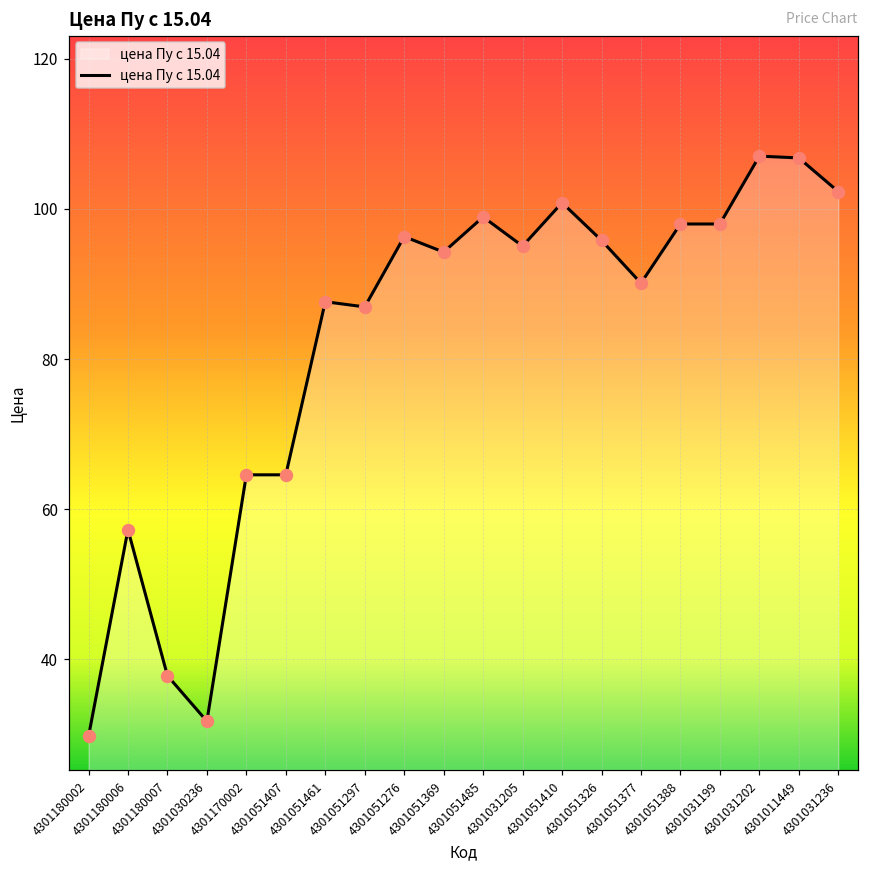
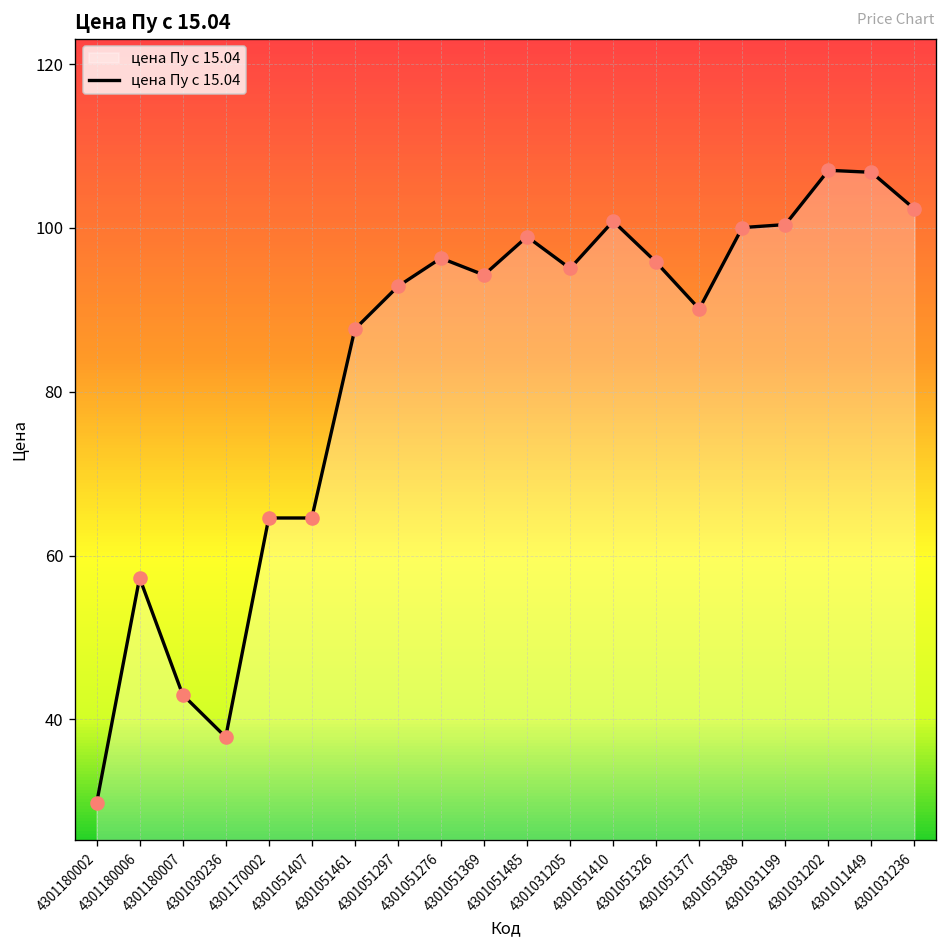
4301180007: 38 -> 43
4301030236: 32 -> 38
4301051297: 87 -> 93
4301051388: 98 -> 100
4301031199: 98 -> 100
